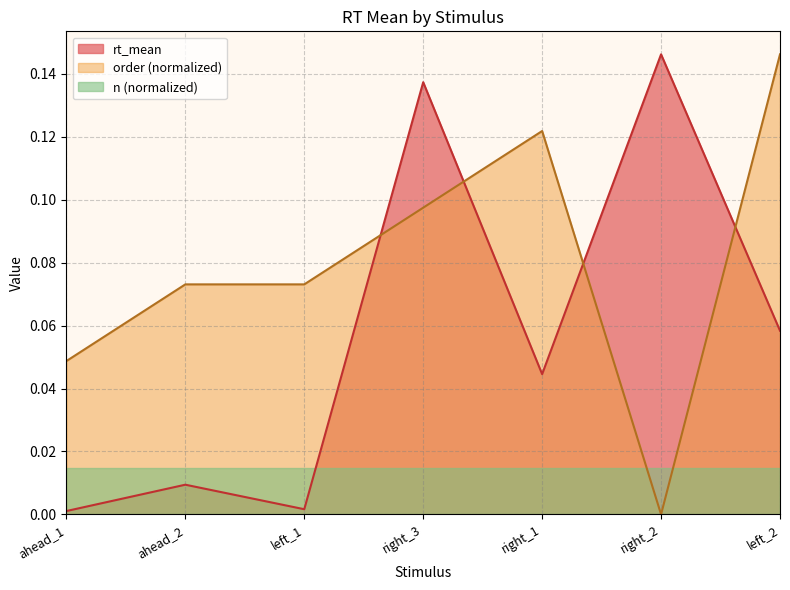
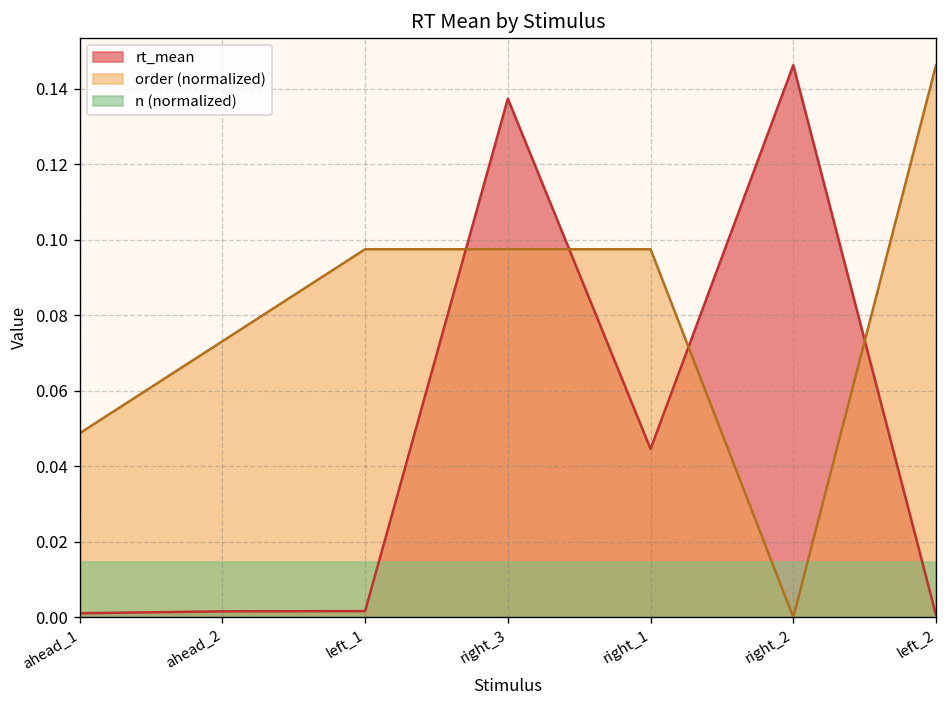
rt_mean, ahead_2: 0.009 -> 0.002
order (normalized), left_1: 0.073 -> 0.097
order (normalized), right_1: 0.122 -> 0.097
rt_mean, left_2: 0.058 -> 0.001
